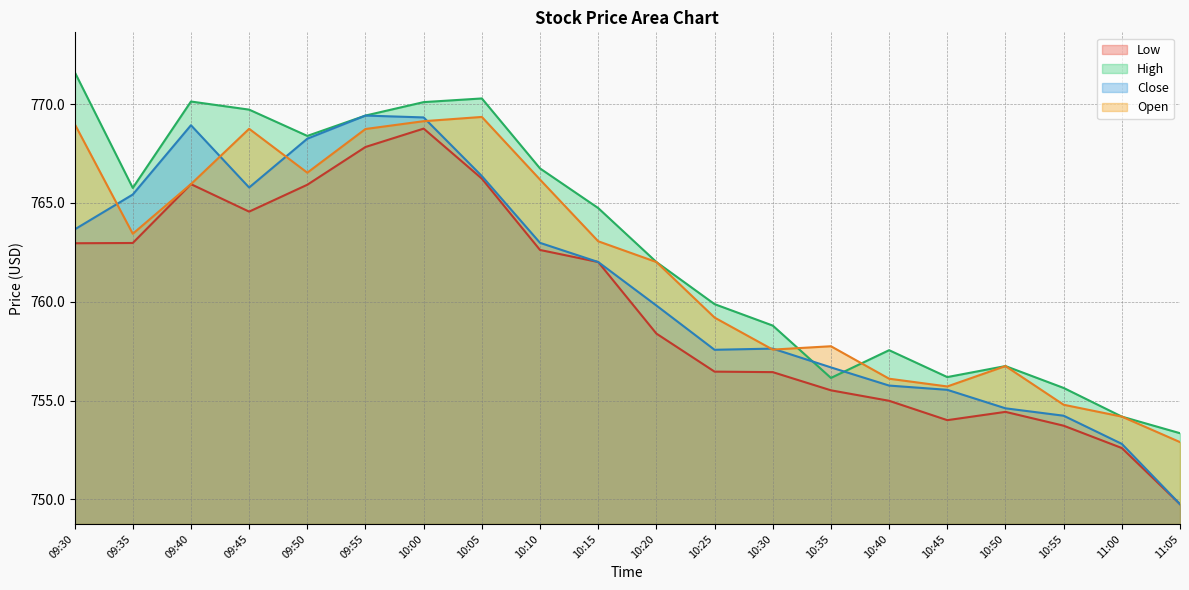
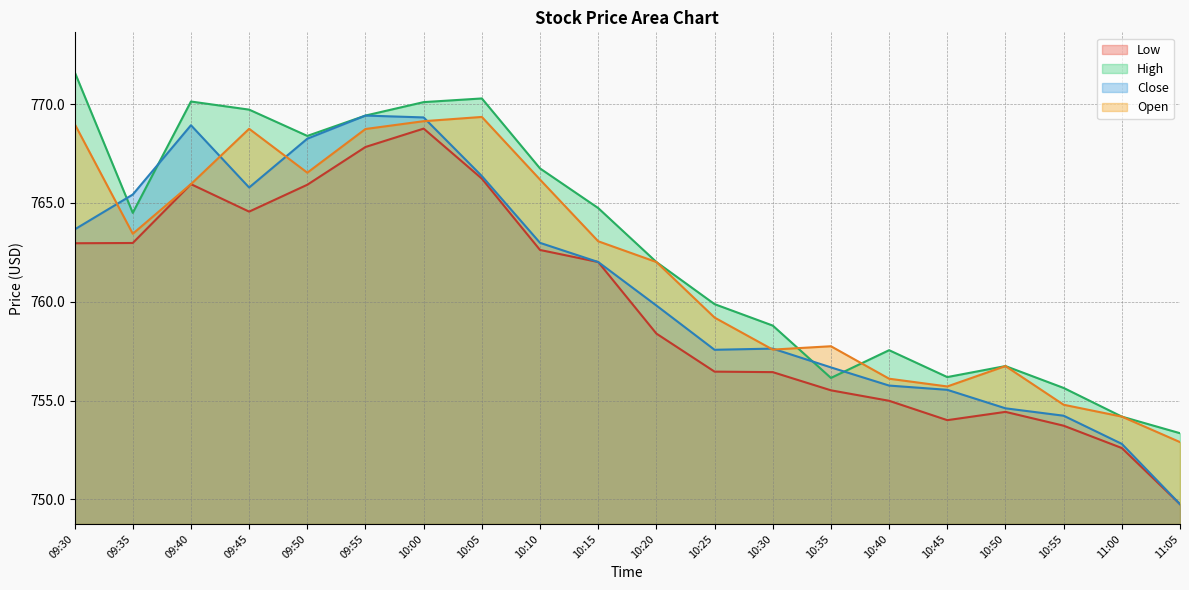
High, 09:35: 765.8 -> 764.5
